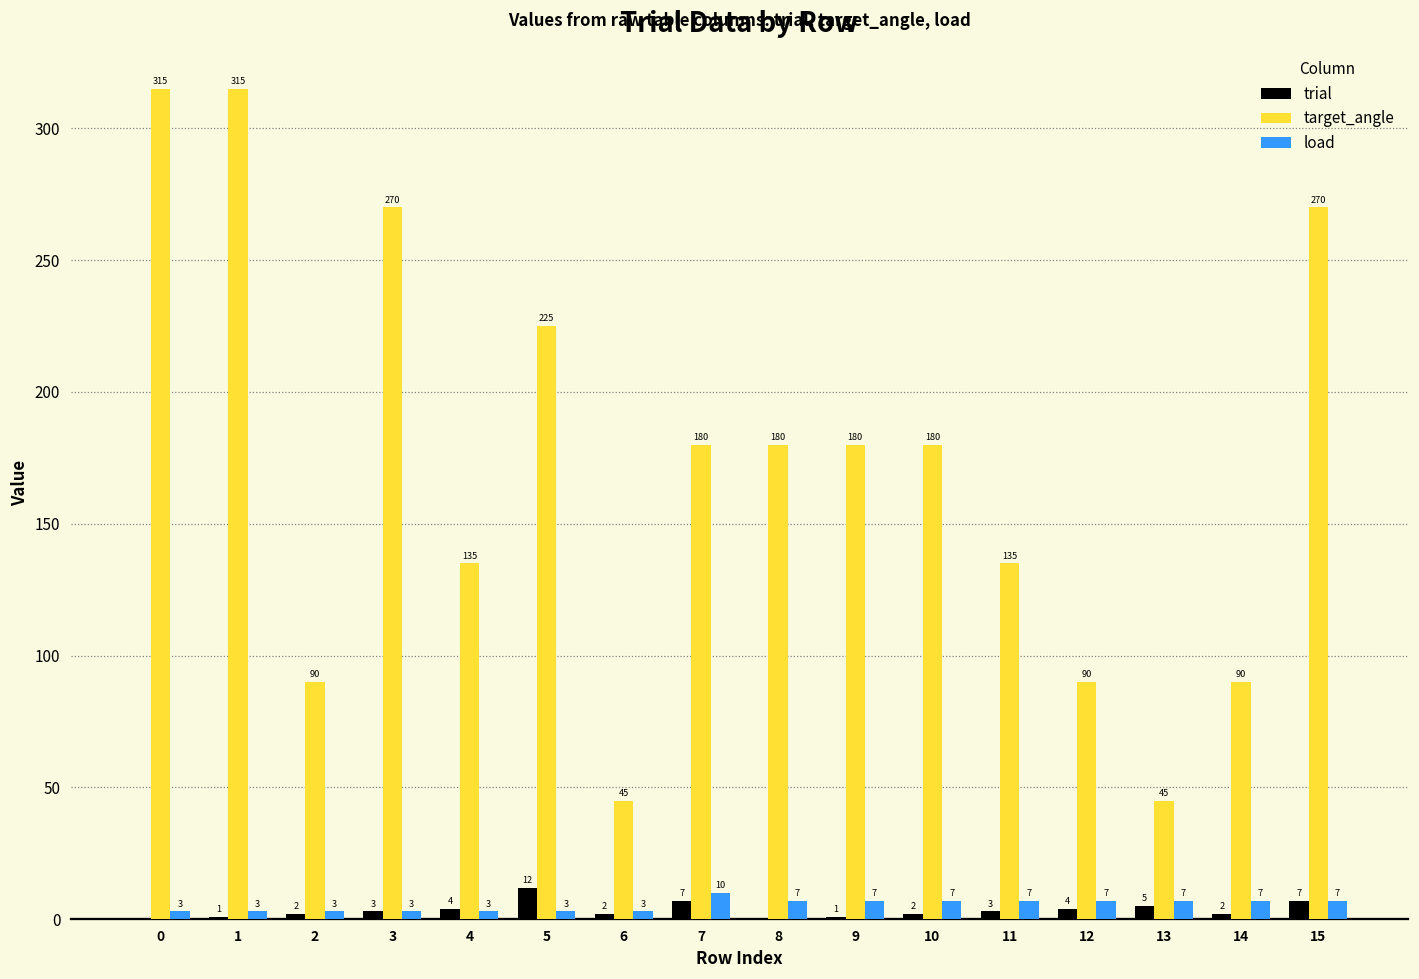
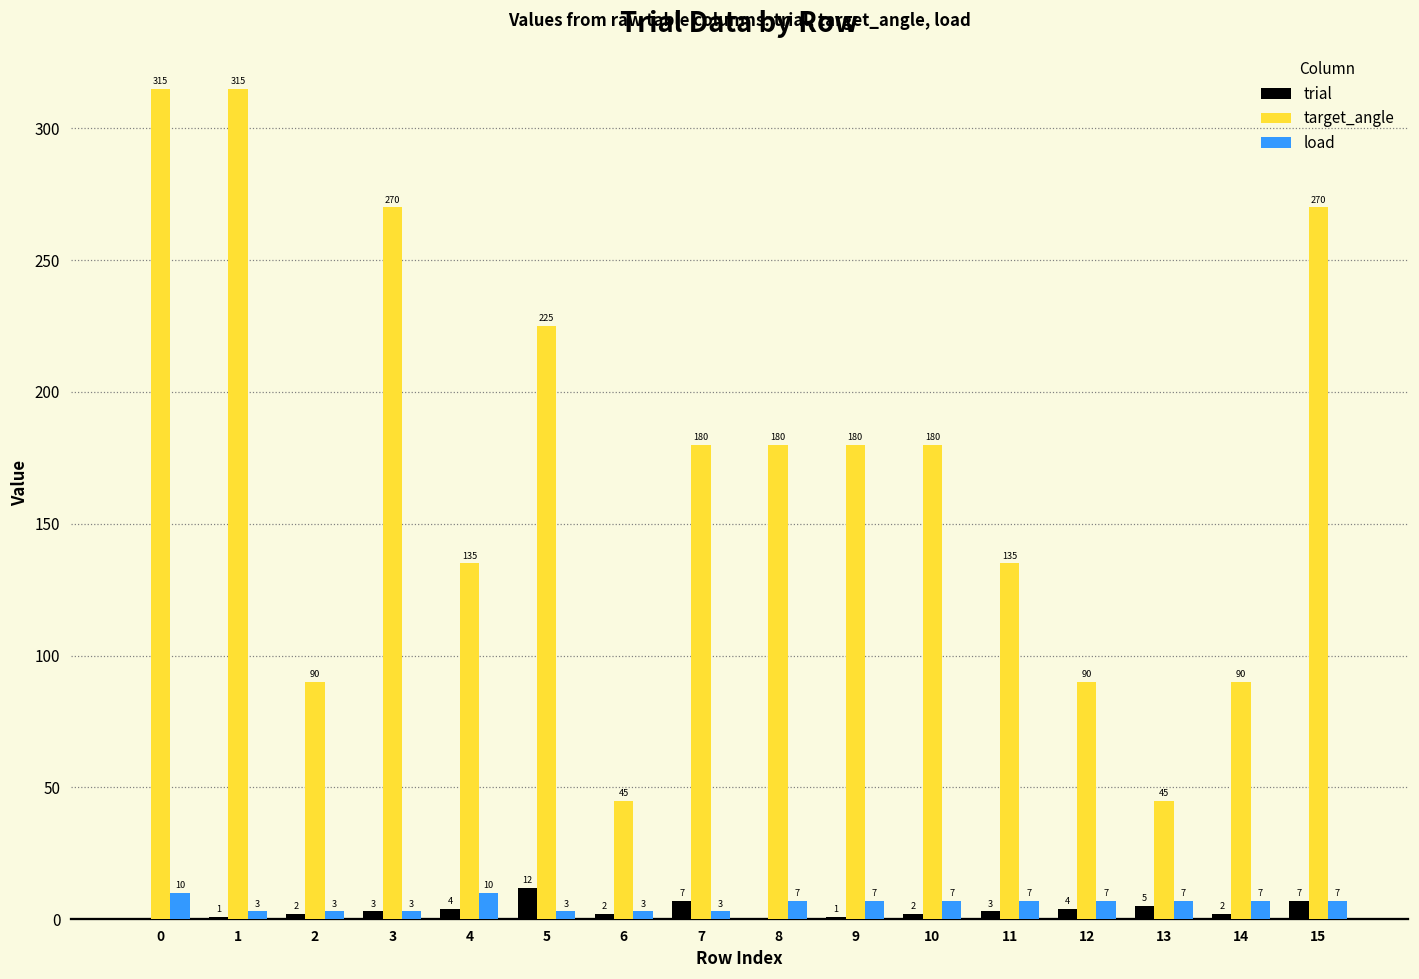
load, 0: 3 -> 10
load, 4: 3 -> 10
load, 7: 10 -> 3
